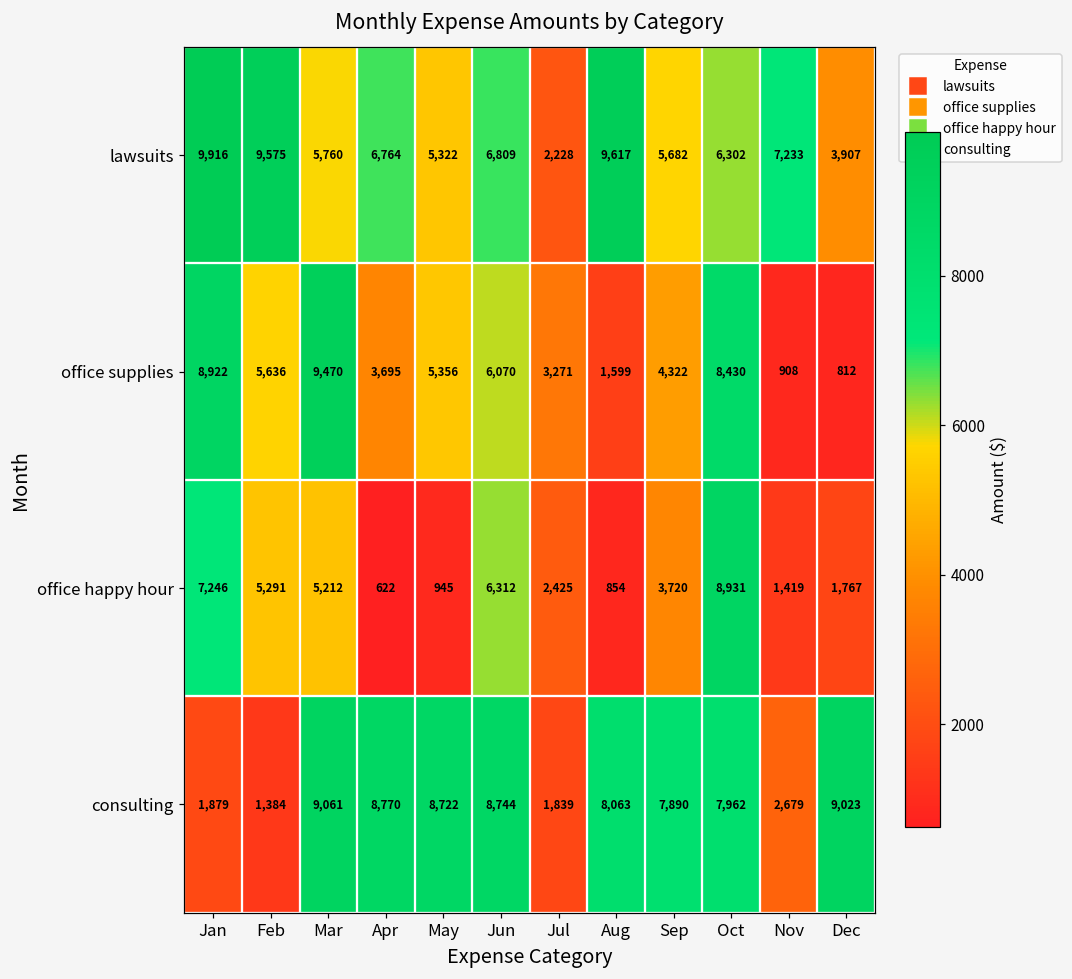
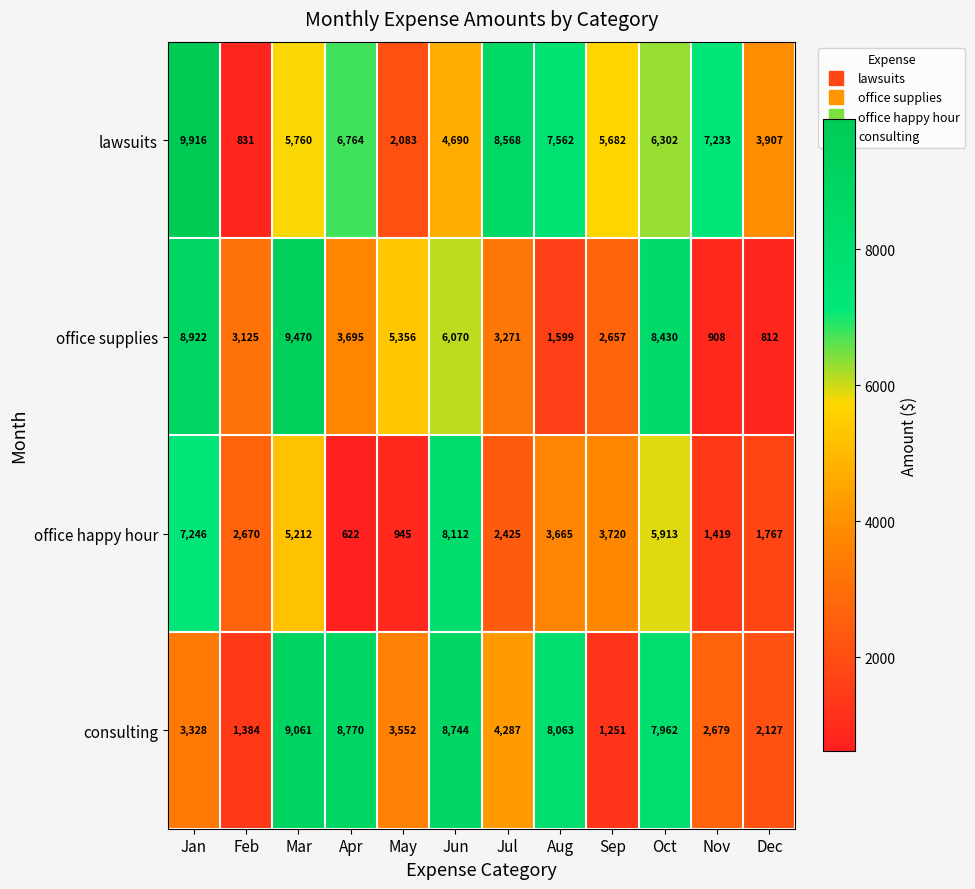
lawsuits, Feb: 9,575 -> 831
lawsuits, May: 5,322 -> 2,083
lawsuits, Jun: 6,809 -> 4,690
lawsuits, Jul: 2,228 -> 8,568
lawsuits, Aug: 9,617 -> 7,562
office supplies, Feb: 5,636 -> 3,125
office supplies, Sep: 4,322 -> 2,657
office happy hour, Feb: 5,291 -> 2,670
office happy hour, Jun: 6,312 -> 8,112
office happy hour, Aug: 854 -> 3,665
office happy hour, Oct: 8,931 -> 5,913
consulting, Jan: 1,879 -> 3,328
consulting, May: 8,722 -> 3,552
consulting, Jul: 1,839 -> 4,287
consulting, Sep: 7,890 -> 1,251
consulting, Dec: 9,023 -> 2,127
